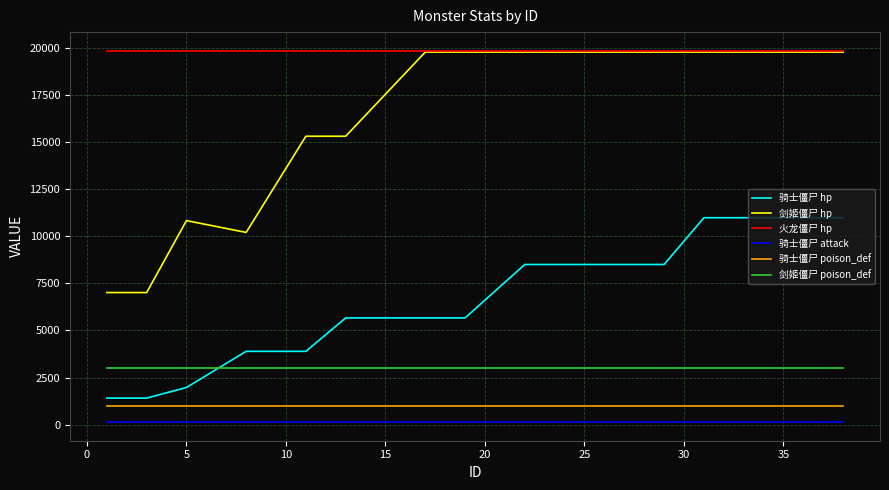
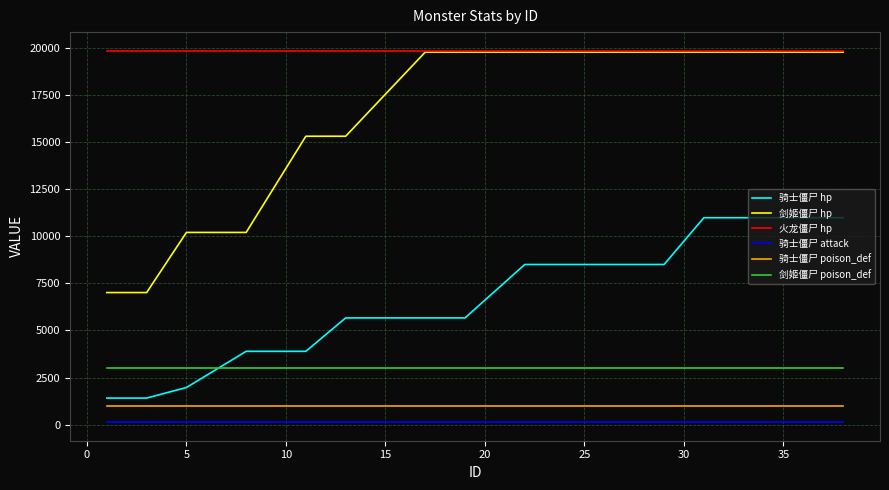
剑姬僵尸 hp, 5: 10800 -> 10200
